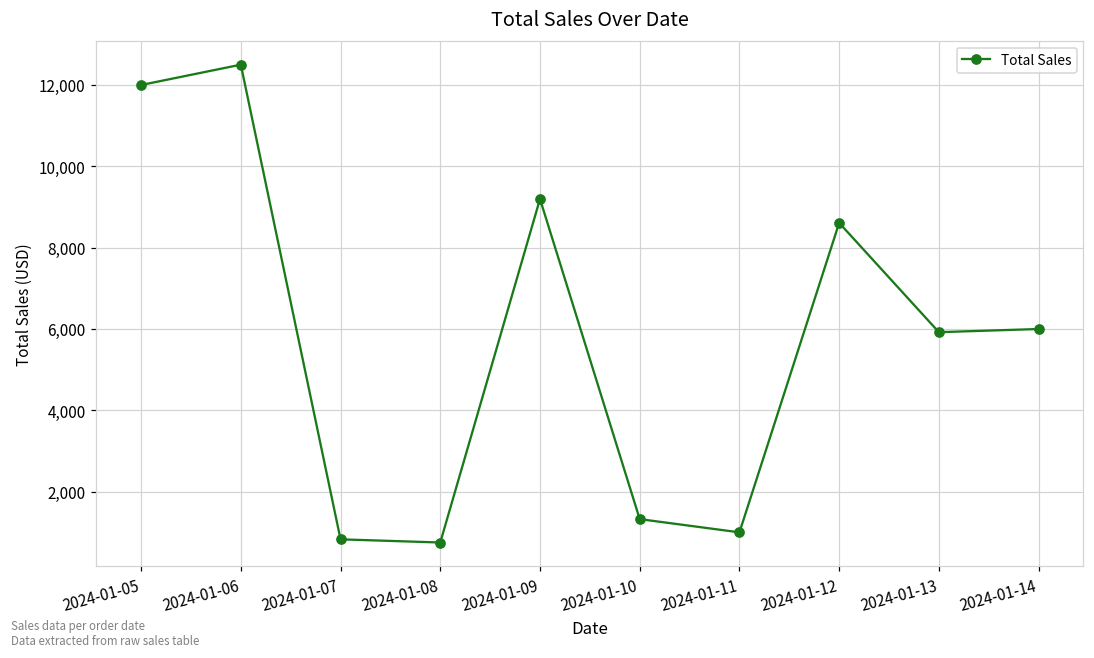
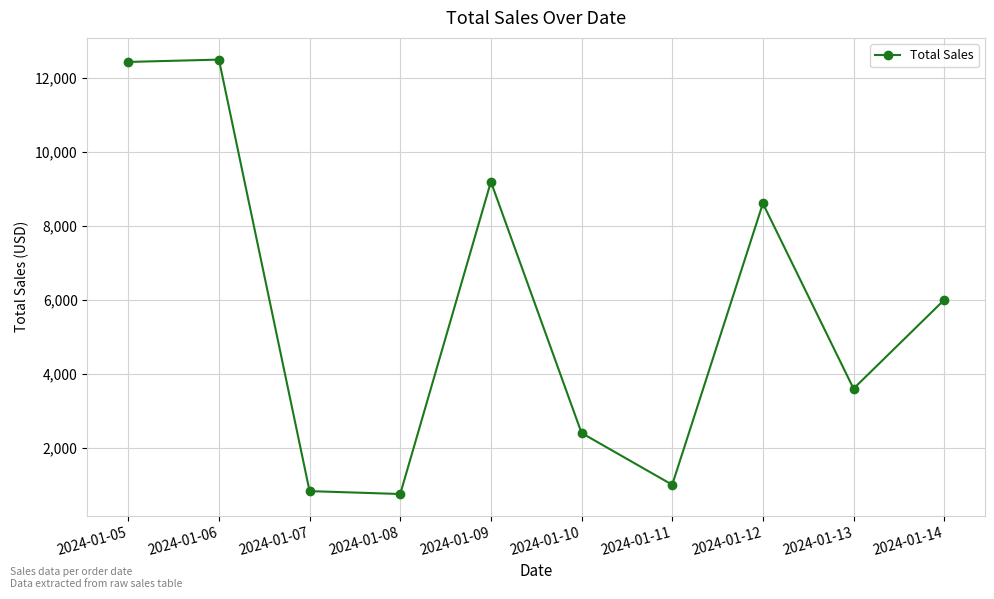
2024-01-05: 12,000 -> 12,400
2024-01-10: 1,300 -> 2,400
2024-01-13: 5,900 -> 3,600
